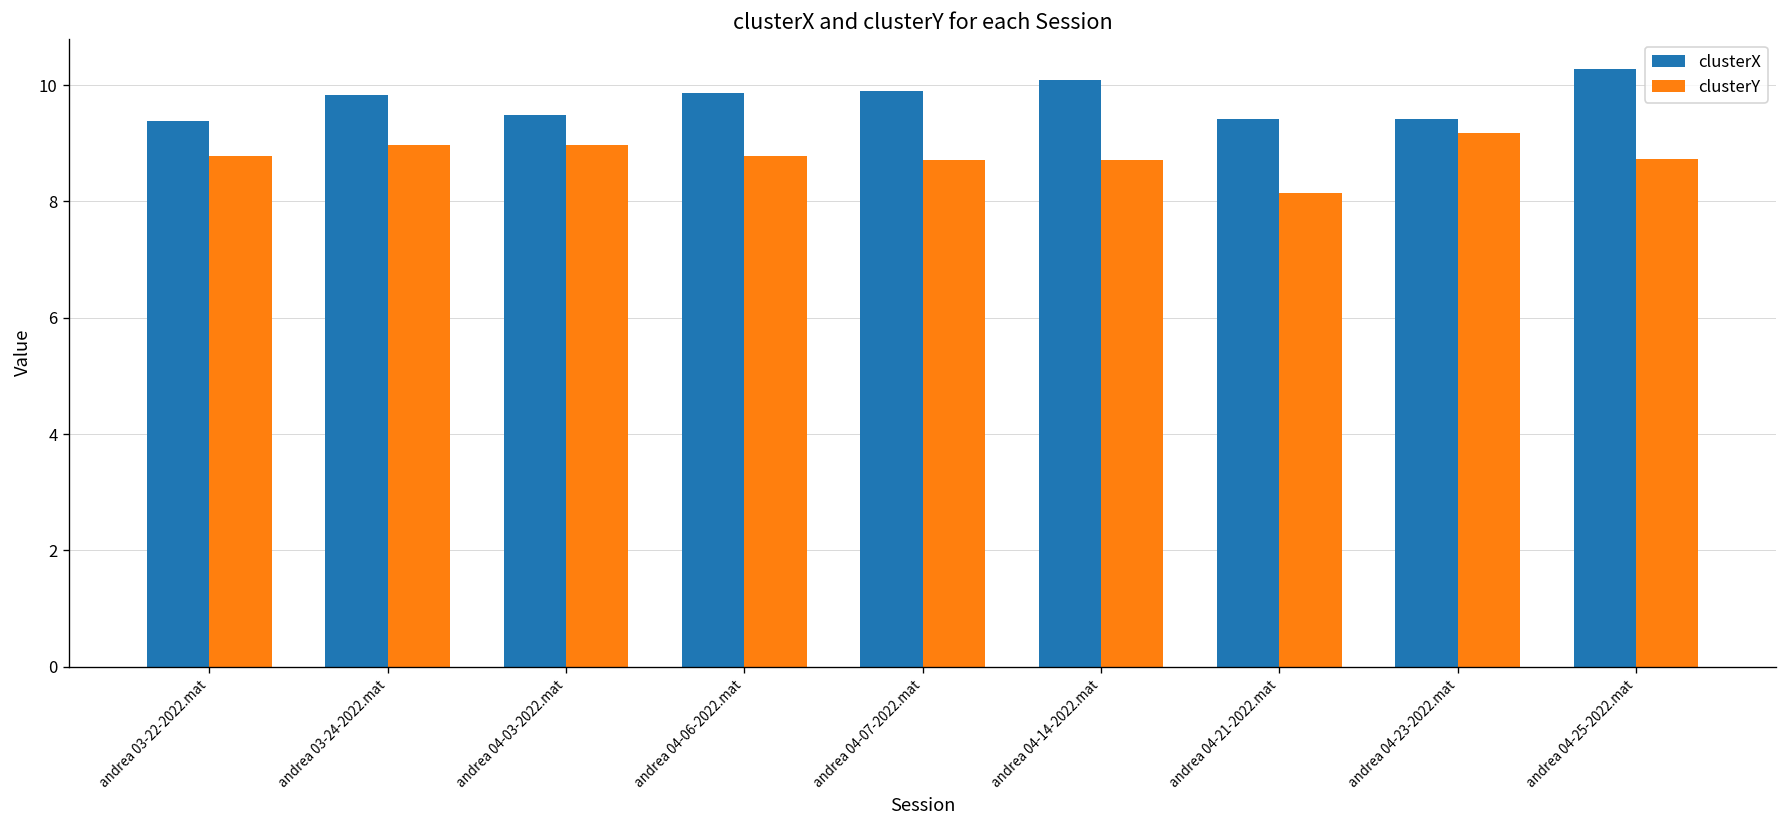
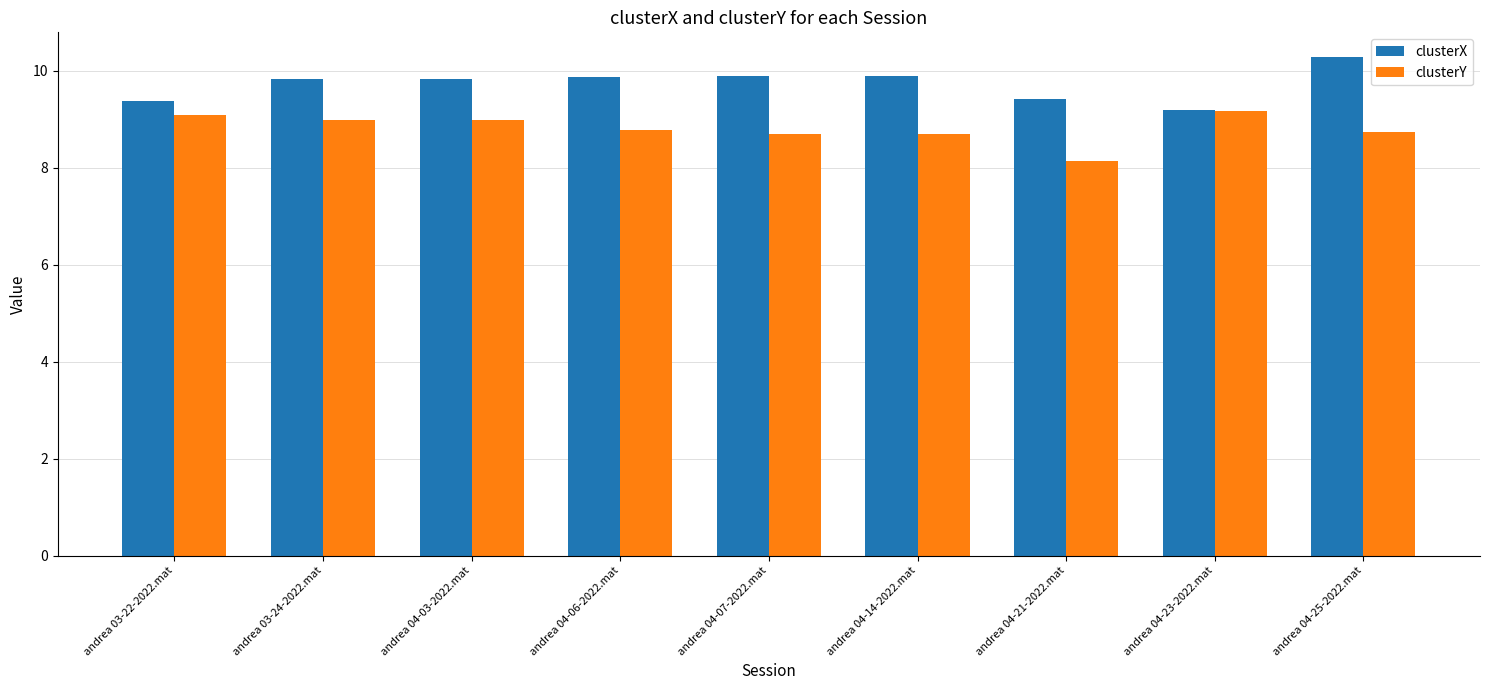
clusterY, andrea 03-22-2022.mat: 8.8 -> 9.1
clusterX, andrea 04-03-2022.mat: 9.5 -> 9.8
clusterX, andrea 04-14-2022.mat: 10.1 -> 9.9
clusterX, andrea 04-23-2022.mat: 9.4 -> 9.2
